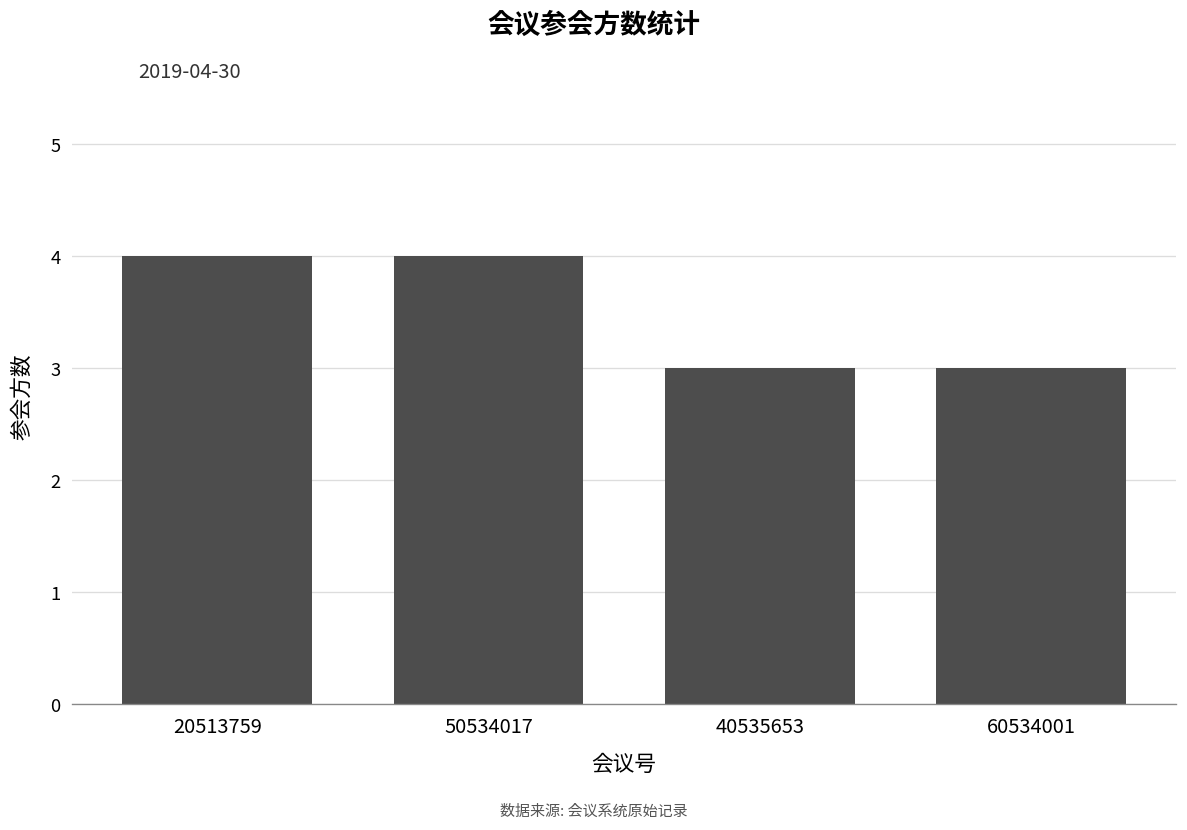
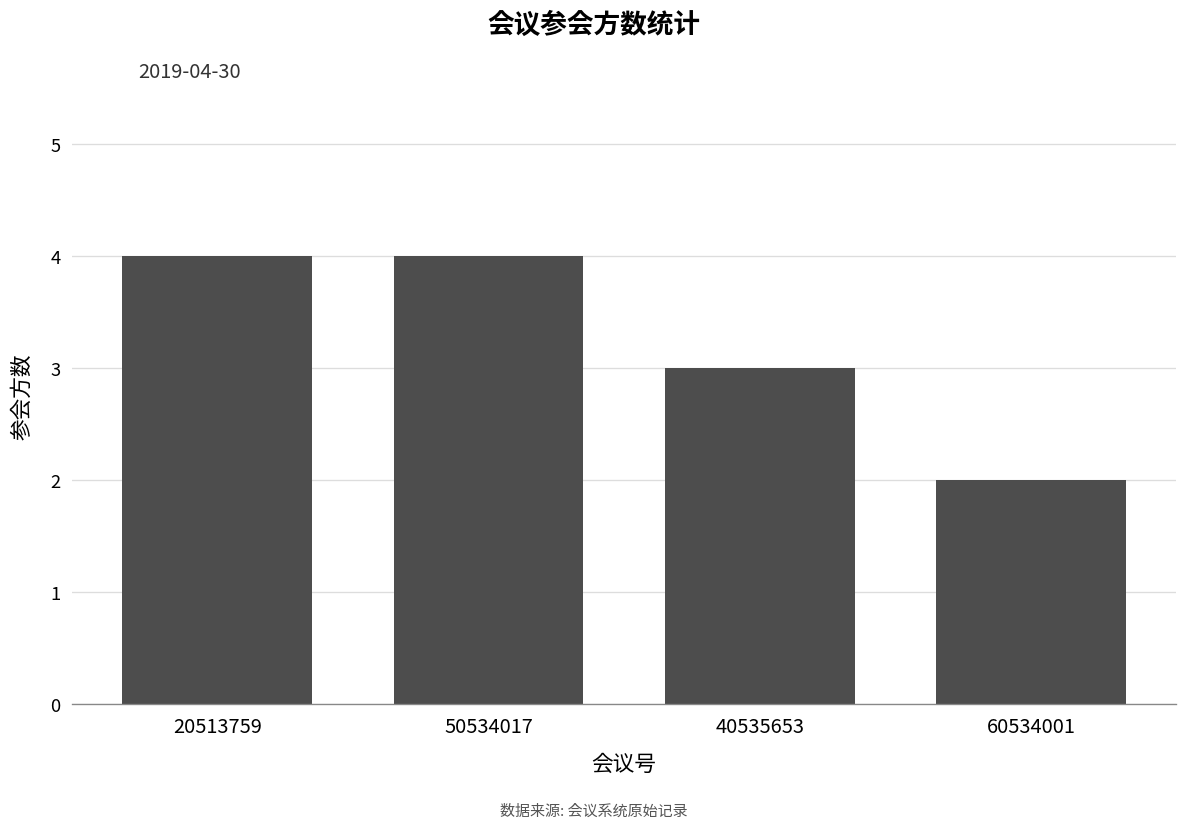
60534001: 3 -> 2
